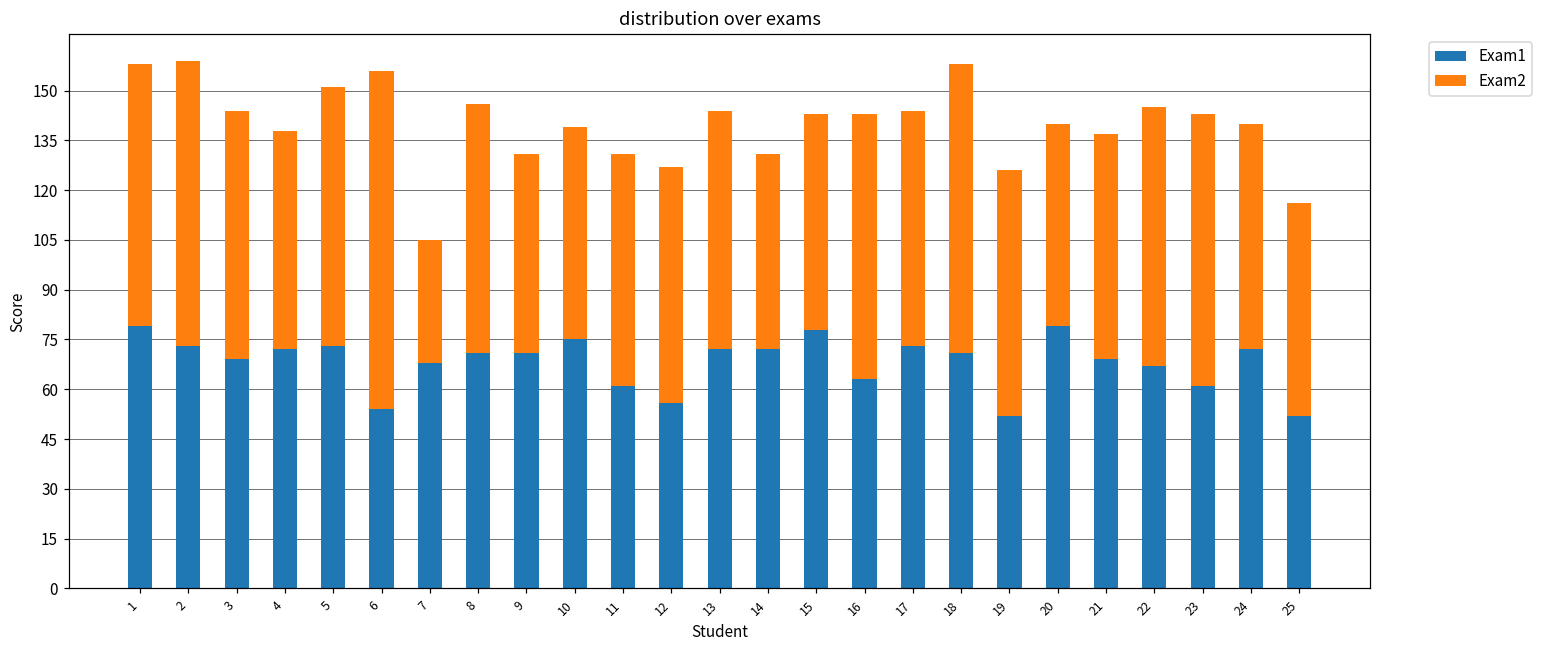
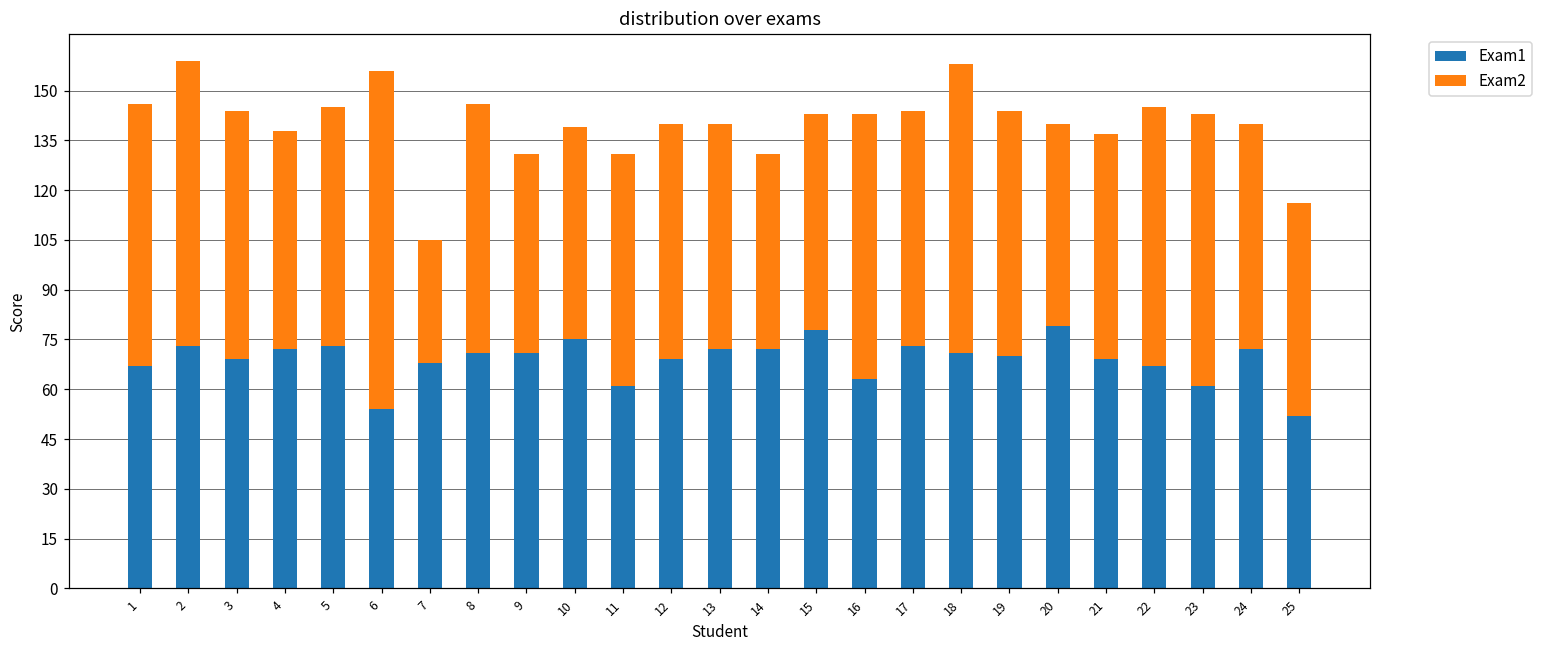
Exam1, 1: 79 -> 67
Exam2, 5: 78 -> 72
Exam1, 12: 56 -> 69
Exam2, 13: 72 -> 68
Exam1, 19: 52 -> 70
